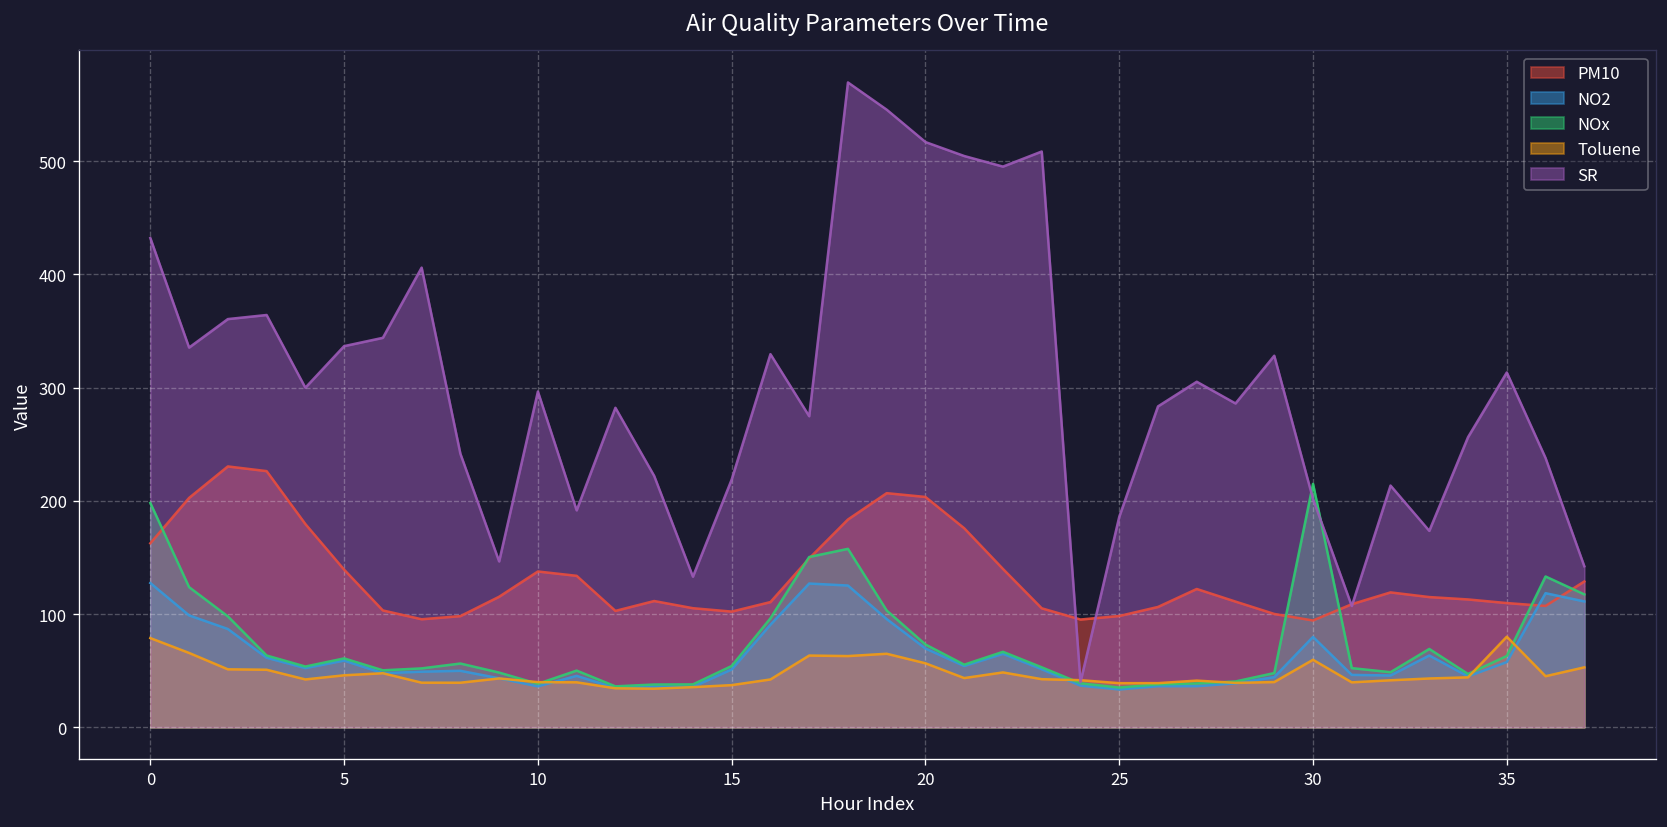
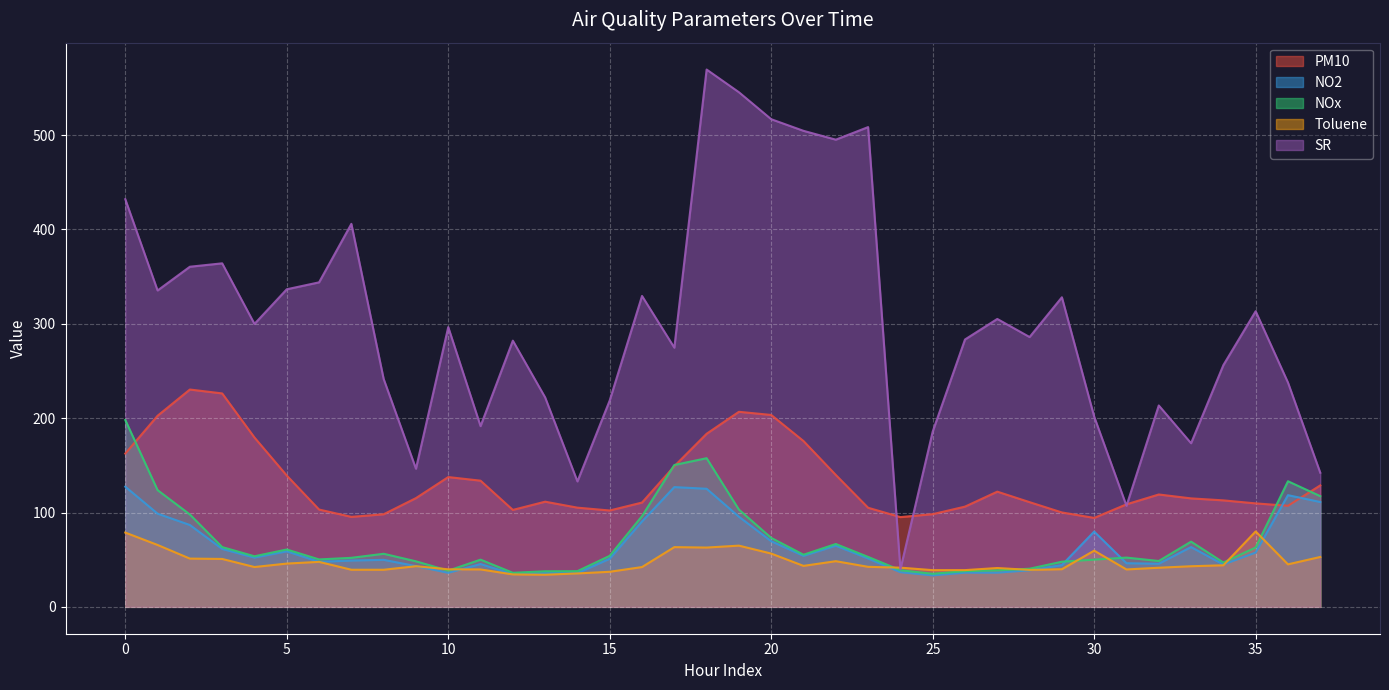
NOx, 30: 210 -> 50
